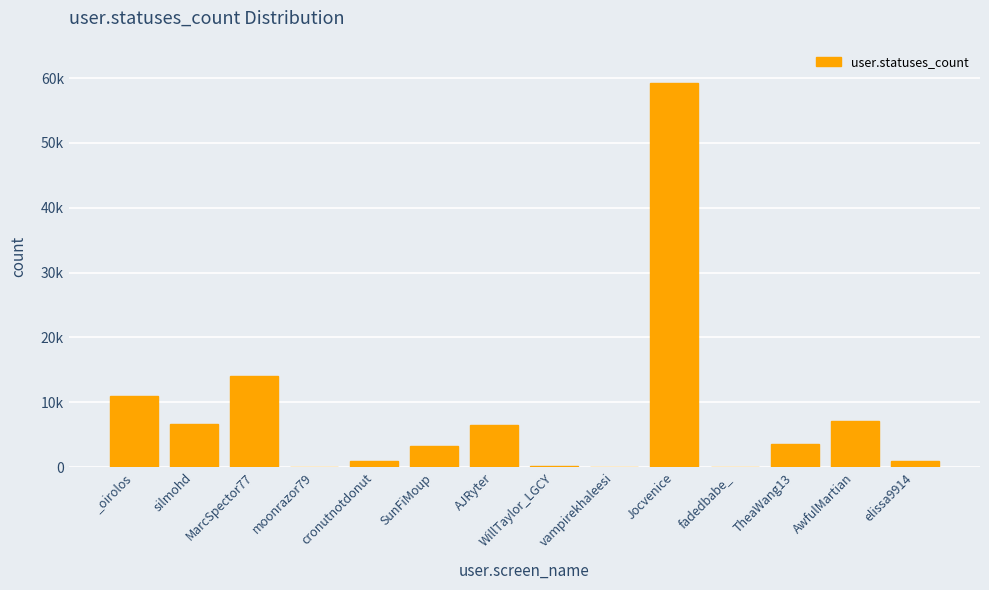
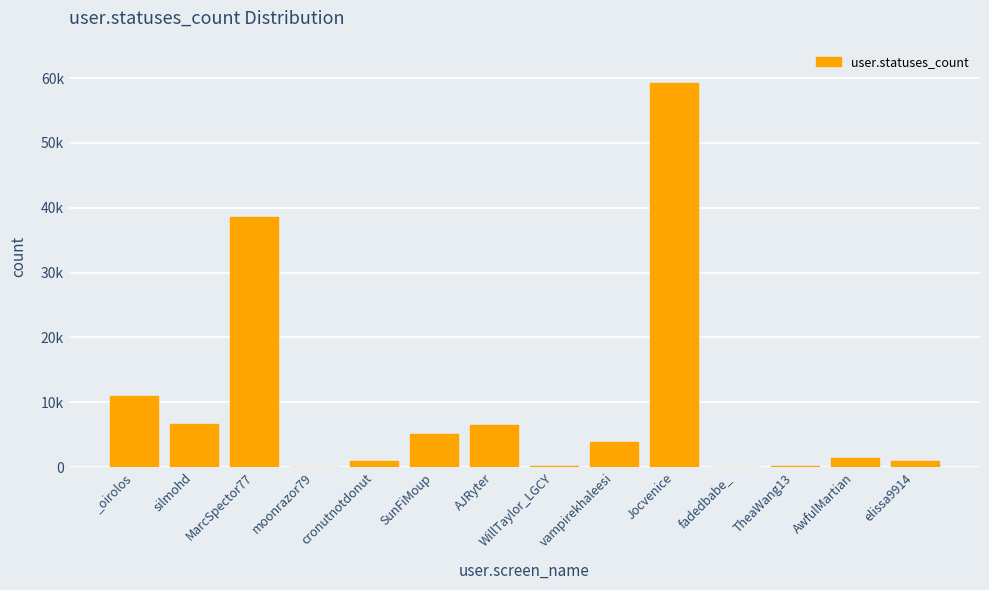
MarcSpector77: 14000 -> 39000
SunFiMoup: 3000 -> 5000
vampirekhaleesi: 0 -> 4000
TheaWang13: 4000 -> 0
AwfulMartian: 7000 -> 1000
